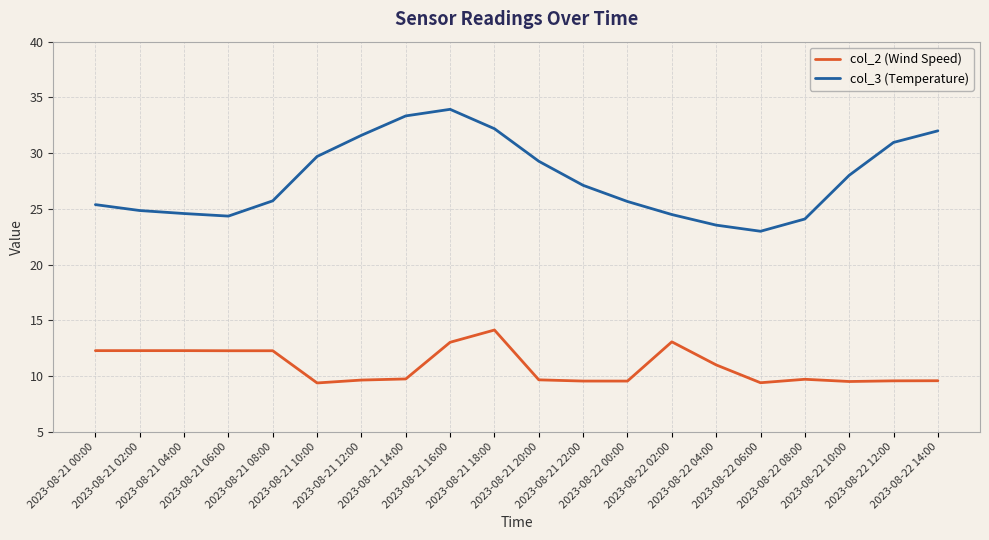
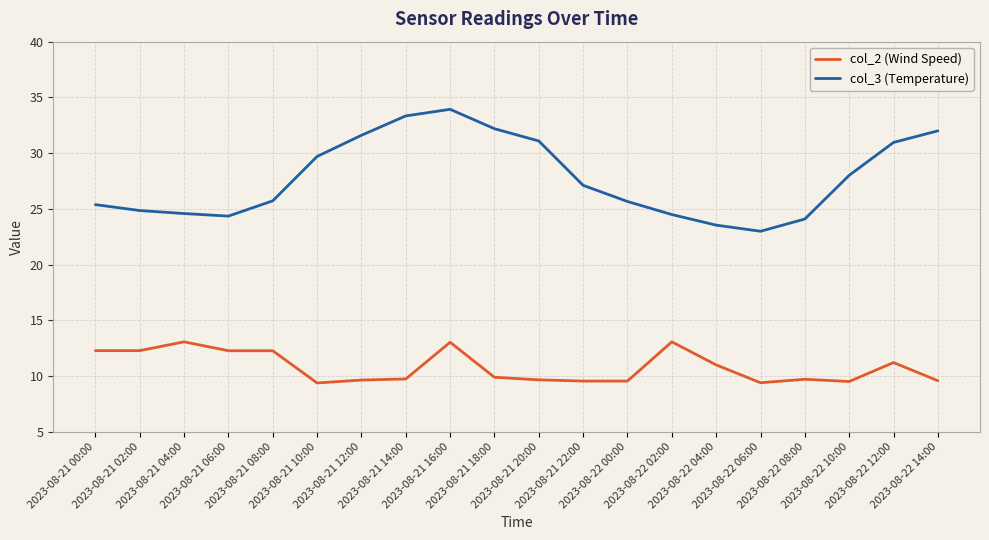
col_2 (Wind Speed), 2023-08-21 04:00: 12.3 -> 13.1
col_2 (Wind Speed), 2023-08-21 18:00: 14.1 -> 9.9
col_3 (Temperature), 2023-08-21 20:00: 29.3 -> 31.1
col_2 (Wind Speed), 2023-08-22 12:00: 9.6 -> 11.2
